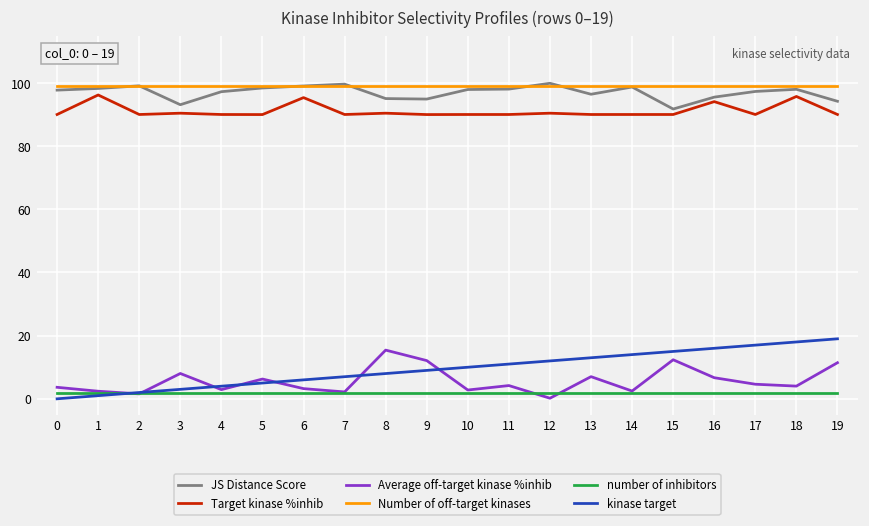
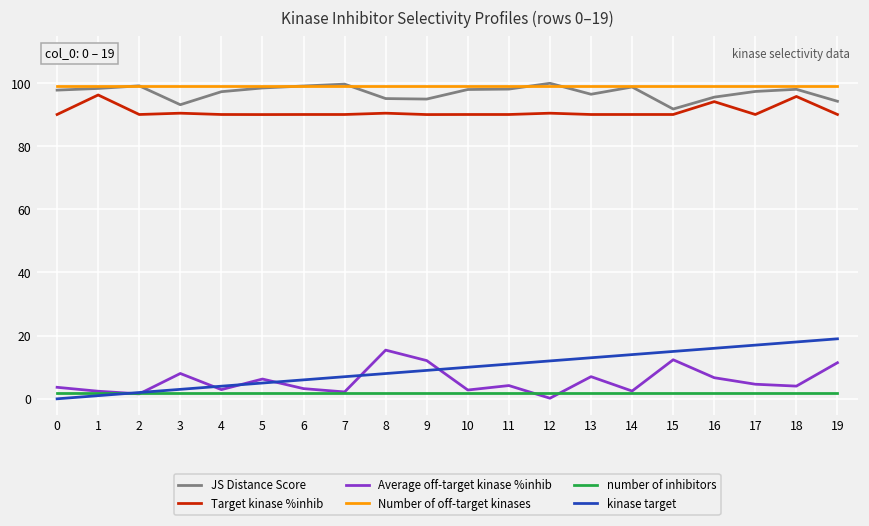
Target kinase %inhib, 6: 95 -> 90
